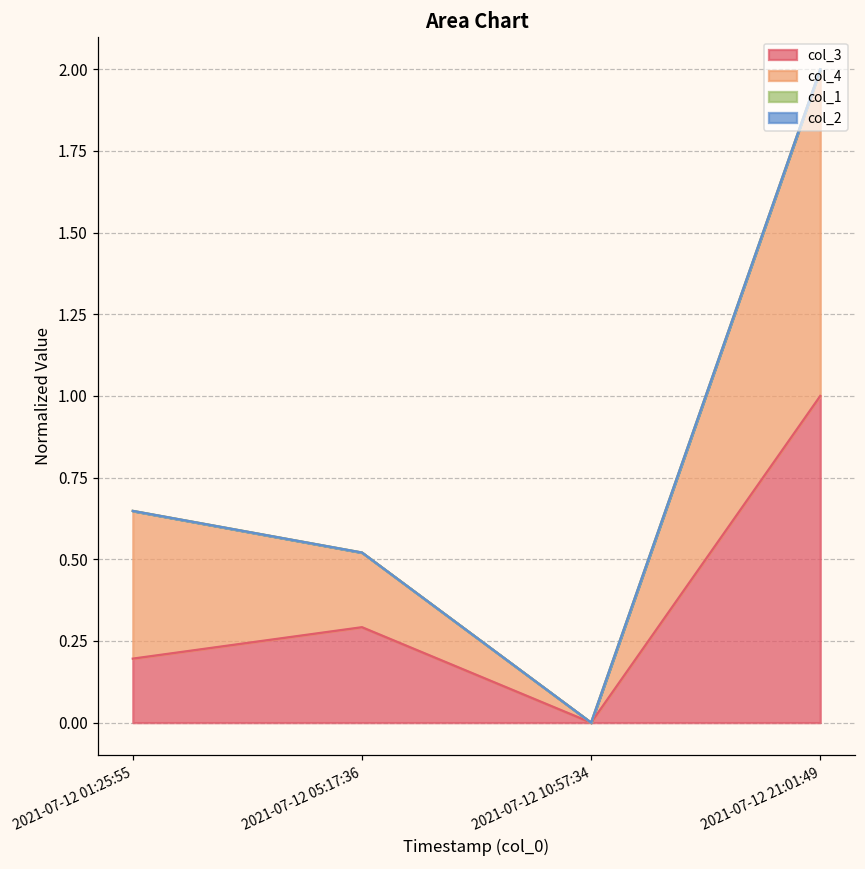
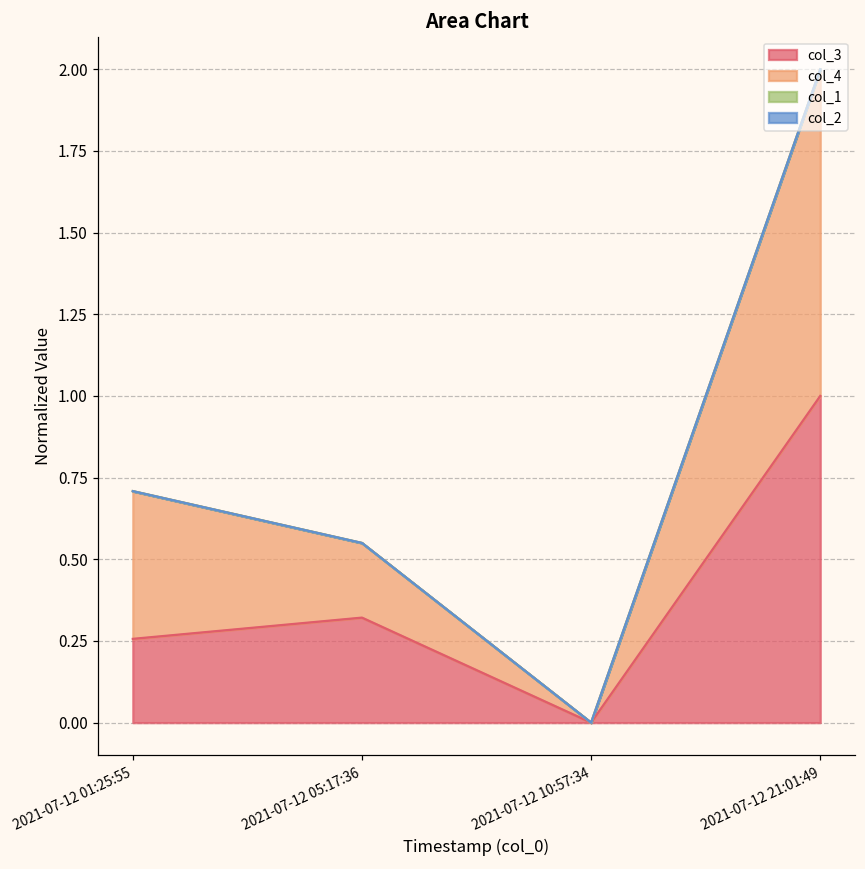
col_3, 2021-07-12 01:25:55: 0.20 -> 0.26
col_3, 2021-07-12 05:17:36: 0.29 -> 0.32
